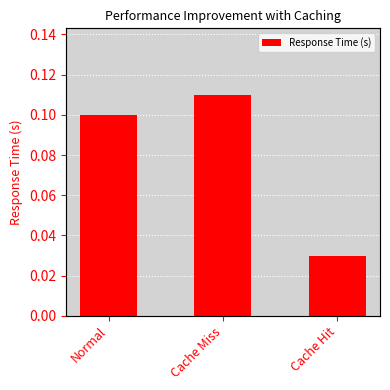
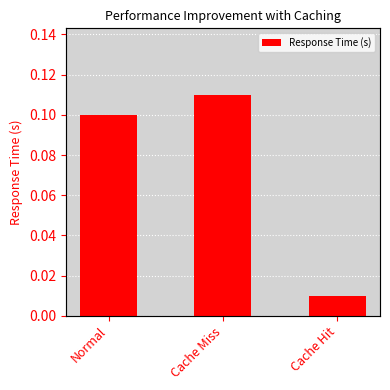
Cache Hit: 0.03 -> 0.01
